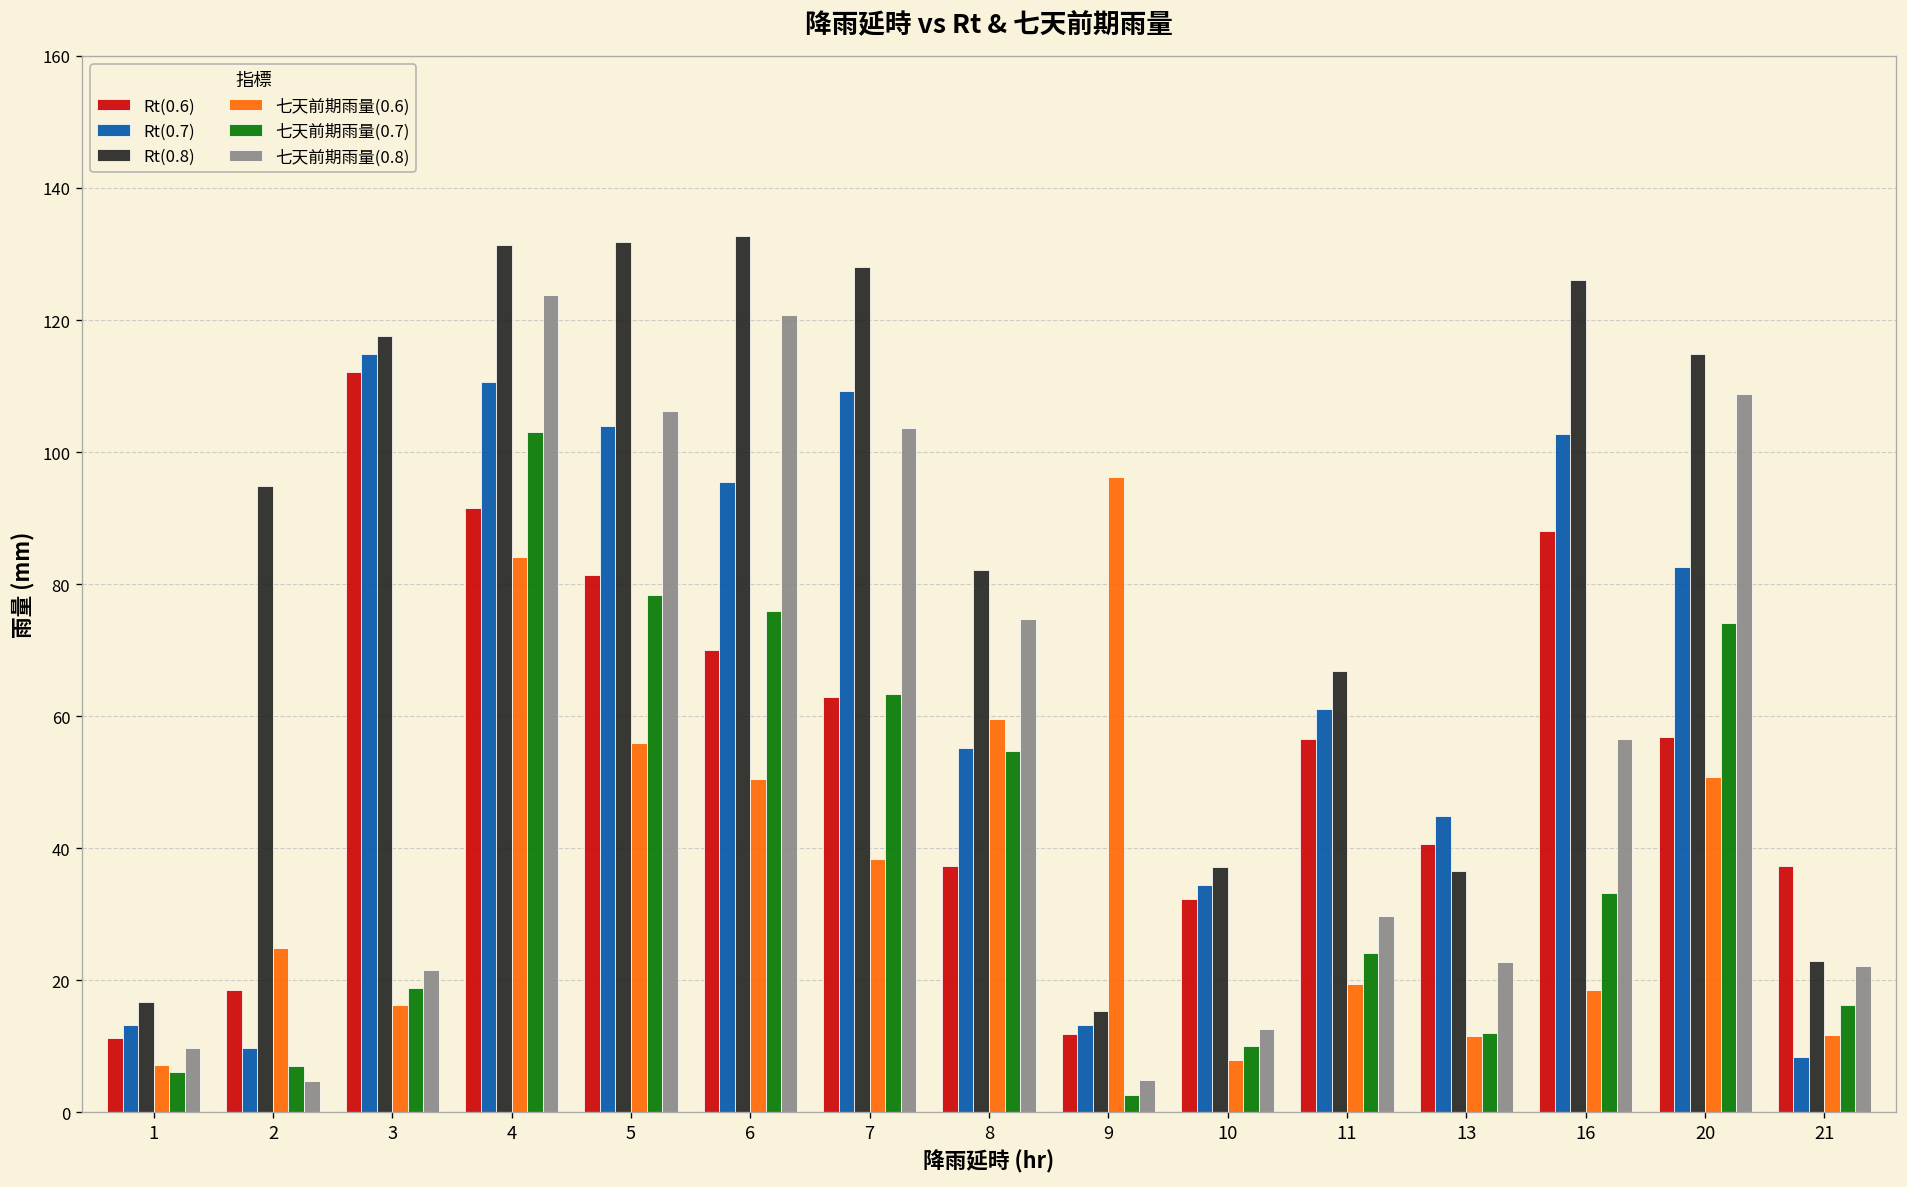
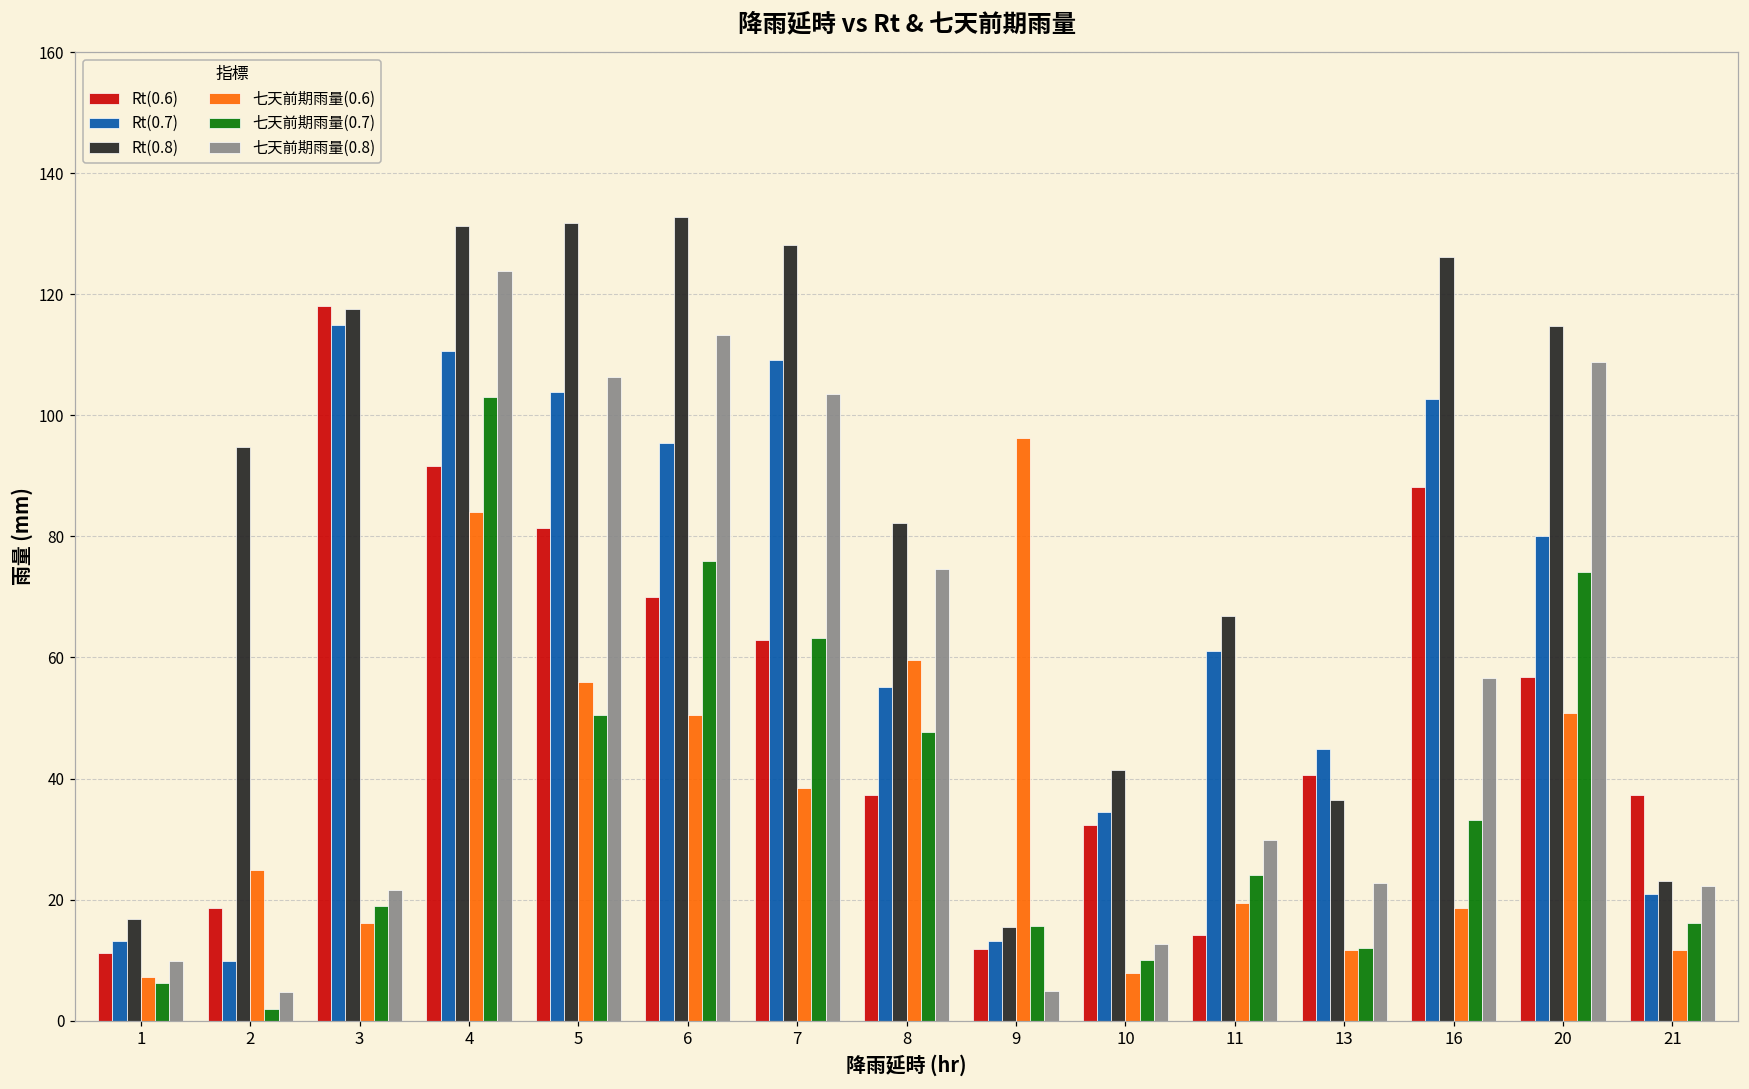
七天前期雨量(0.7), 2: 7 -> 2
Rt(0.6), 3: 112 -> 118
七天前期雨量(0.7), 5: 78 -> 51
七天前期雨量(0.8), 6: 121 -> 113
七天前期雨量(0.7), 8: 55 -> 48
七天前期雨量(0.7), 9: 3 -> 16
Rt(0.8), 10: 37 -> 41
Rt(0.6), 11: 57 -> 14
Rt(0.7), 20: 83 -> 80
Rt(0.7), 21: 8 -> 21
